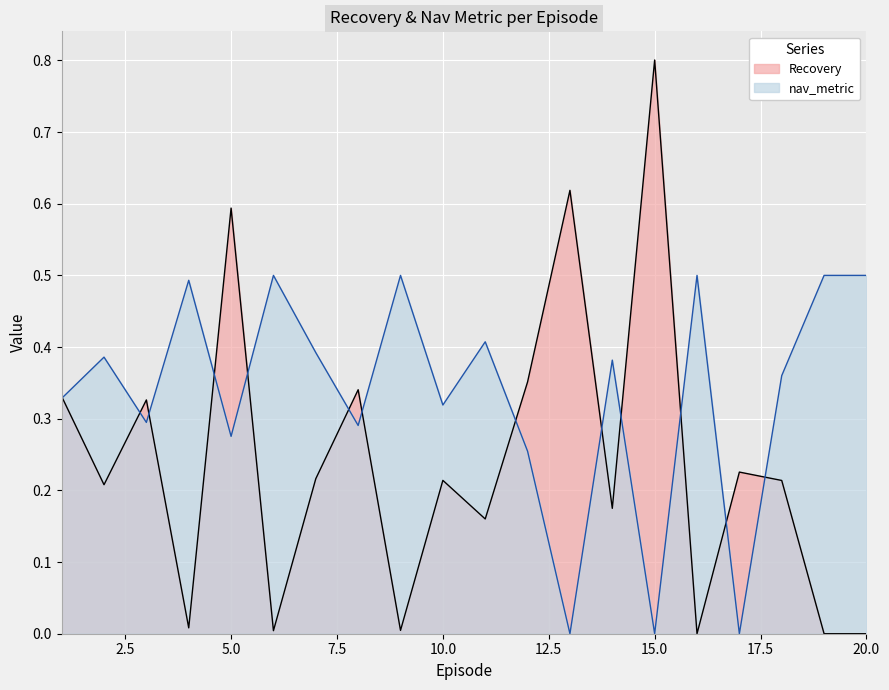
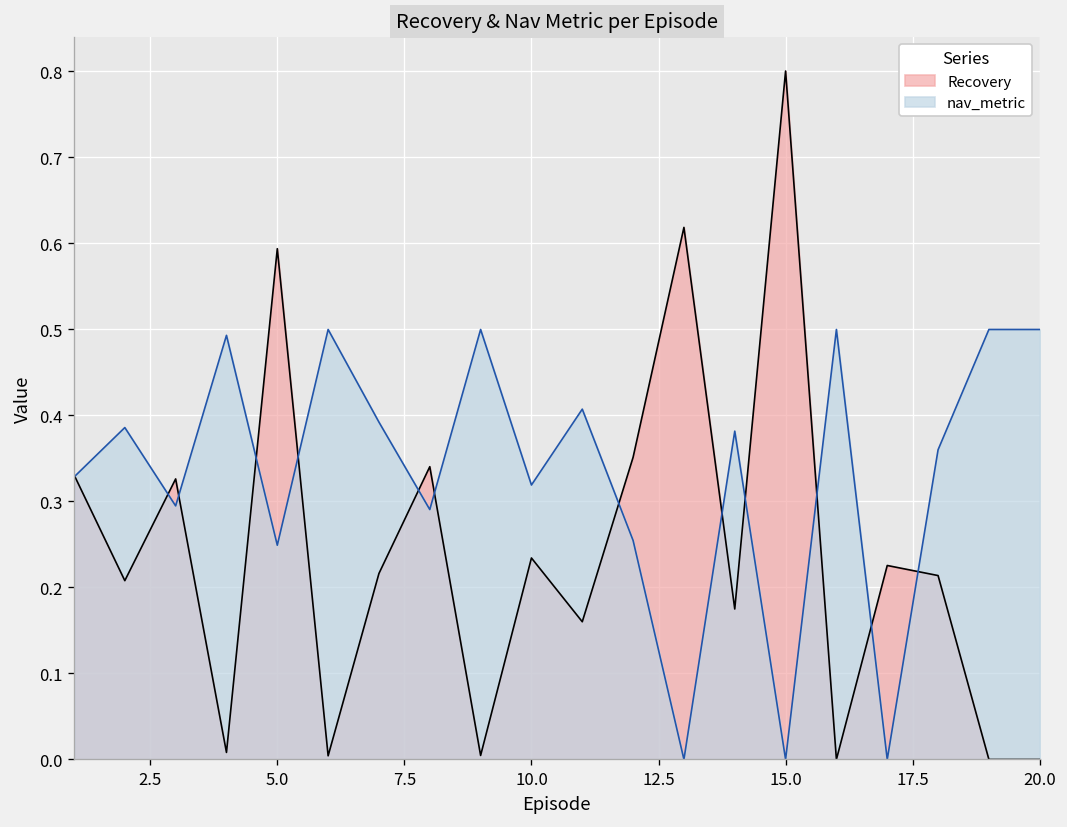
nav_metric, 5.0: 0.28 -> 0.25
Recovery, 10.0: 0.21 -> 0.23
